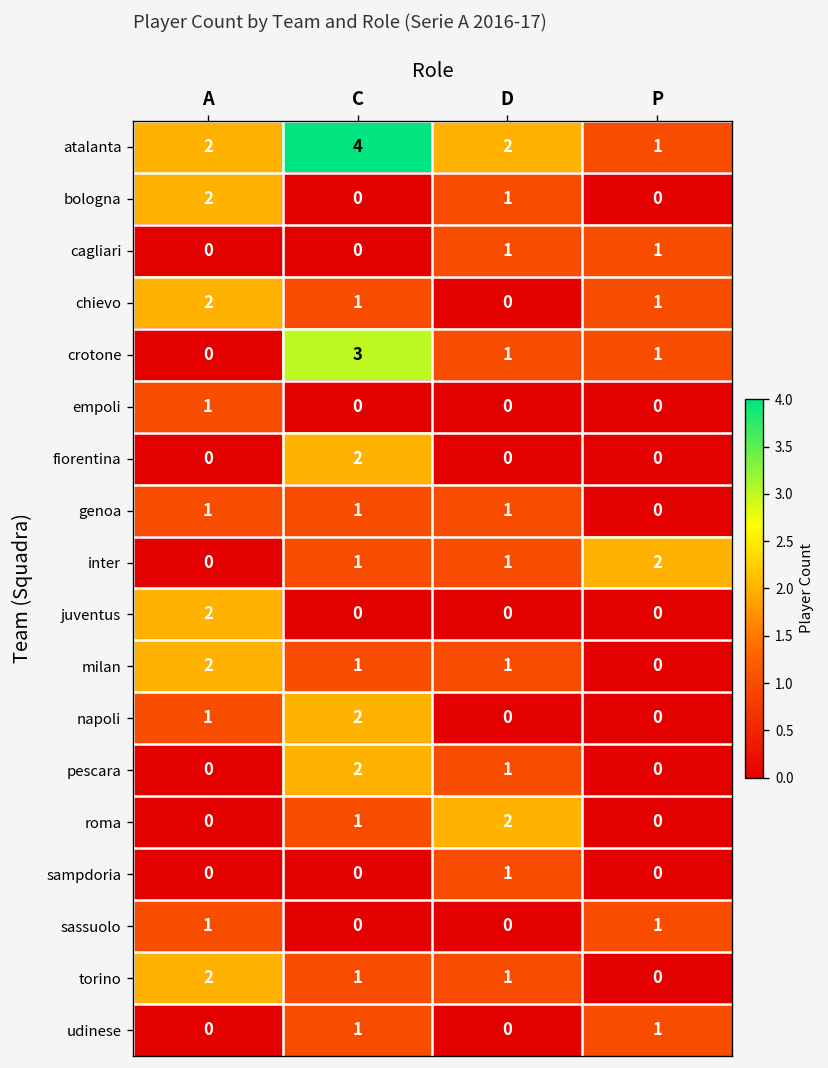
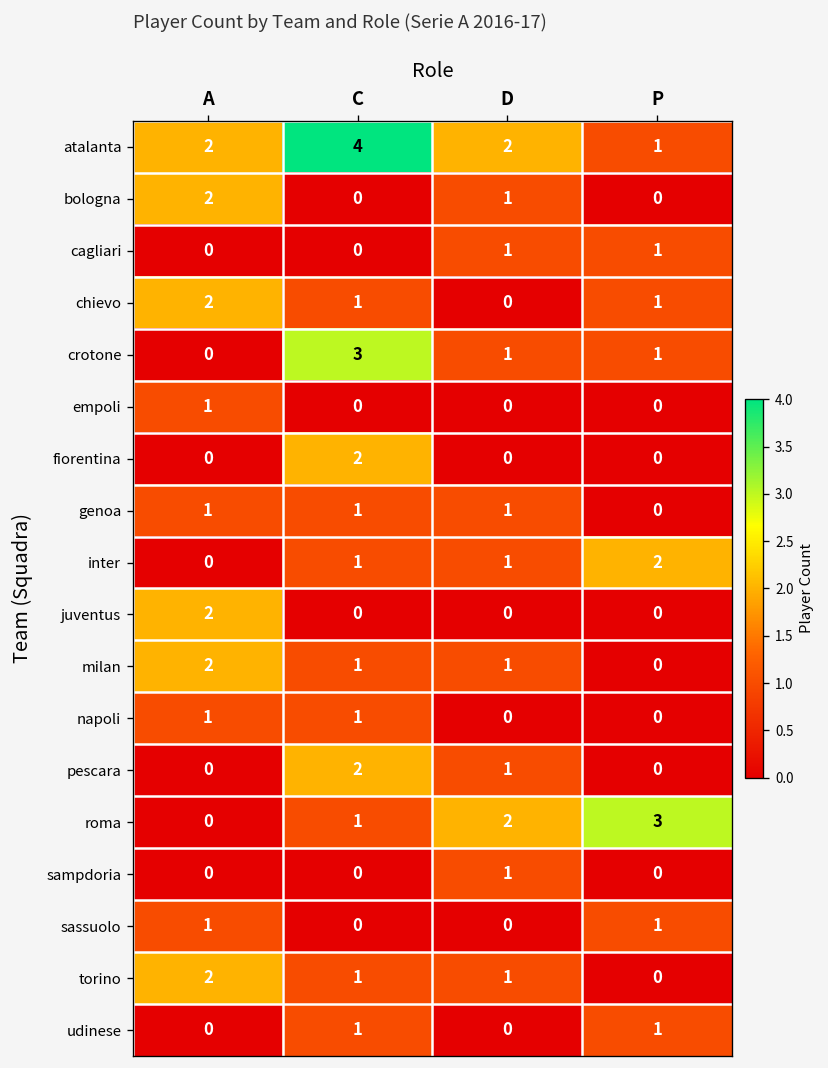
napoli, C: 2 -> 1
roma, P: 0 -> 3
